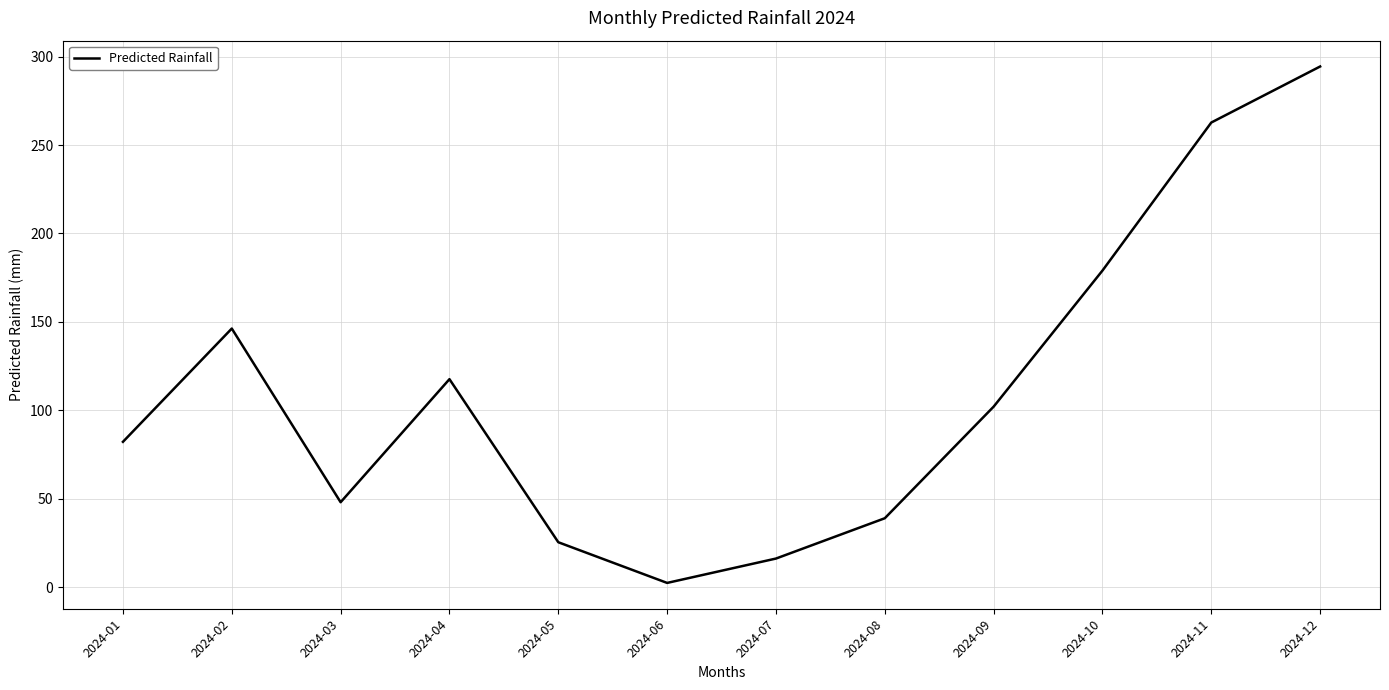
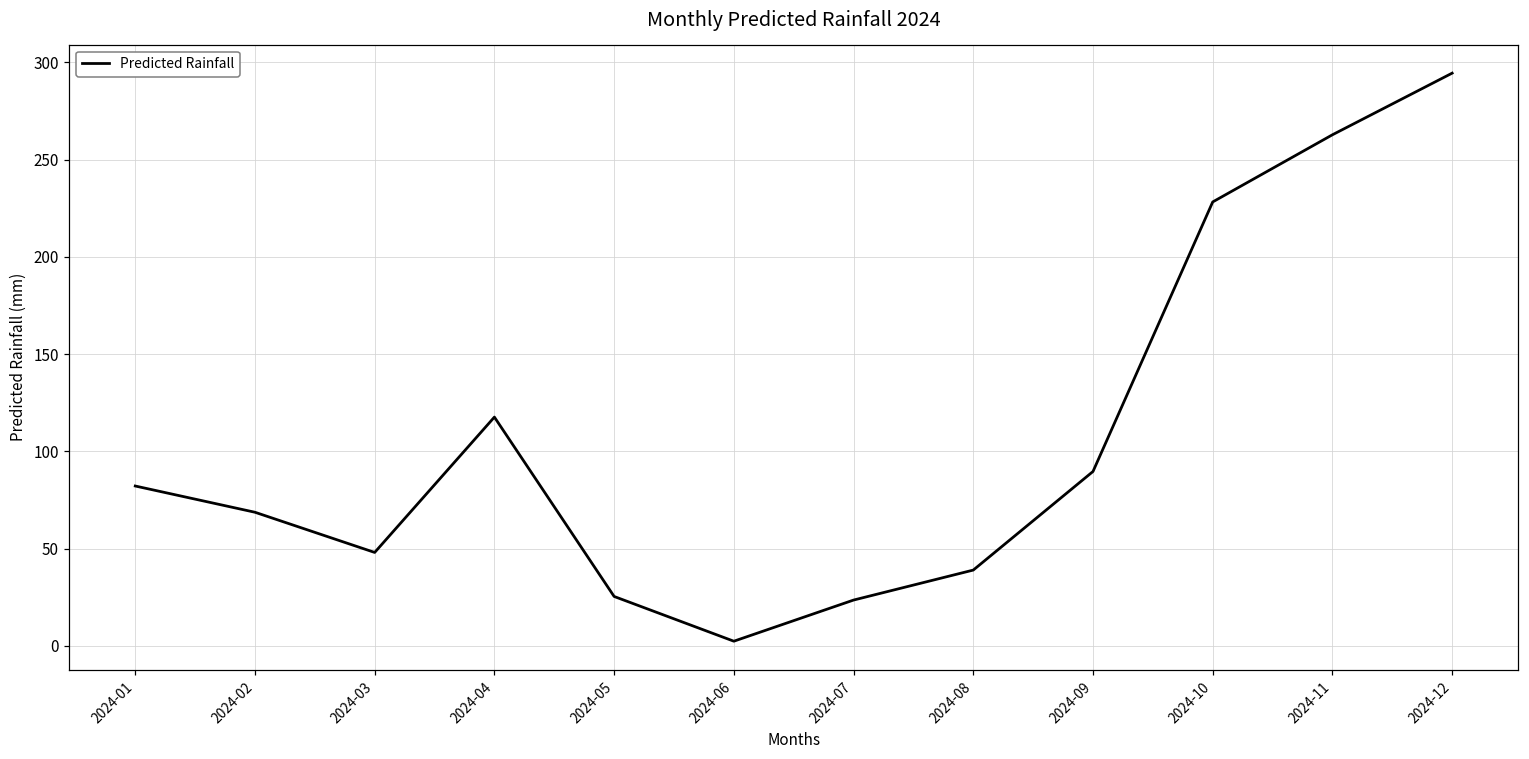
2024-02: 146 -> 69
2024-07: 16 -> 24
2024-09: 102 -> 90
2024-10: 179 -> 228
